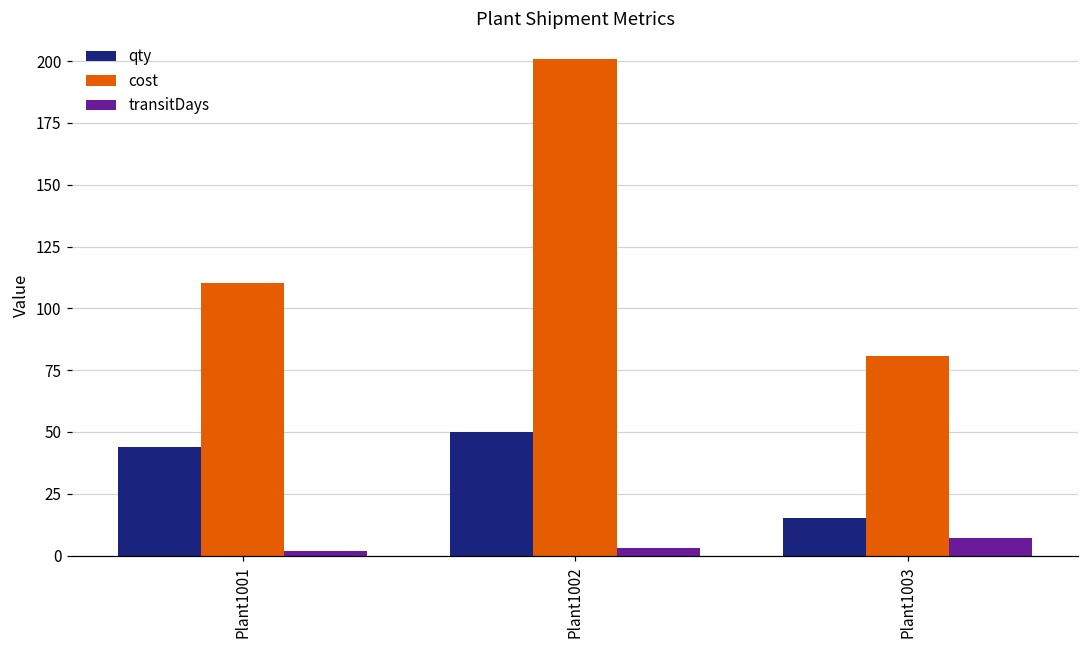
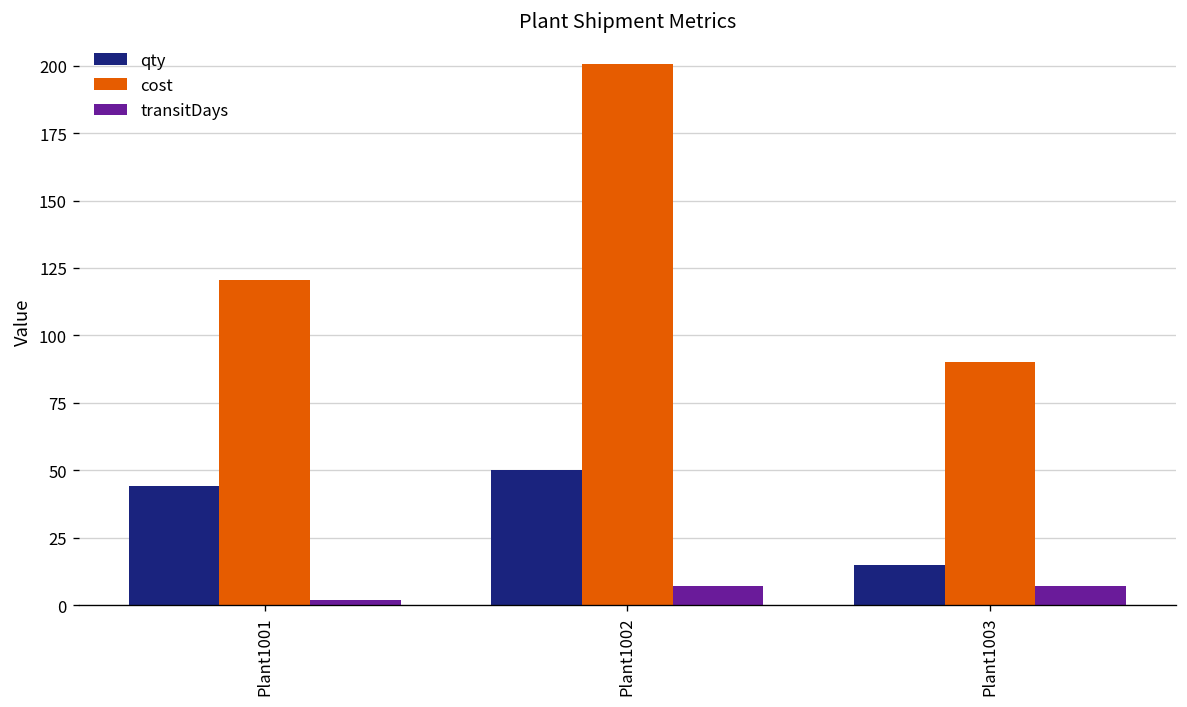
cost, Plant1001: 110 -> 121
transitDays, Plant1002: 3 -> 7
cost, Plant1003: 81 -> 90
